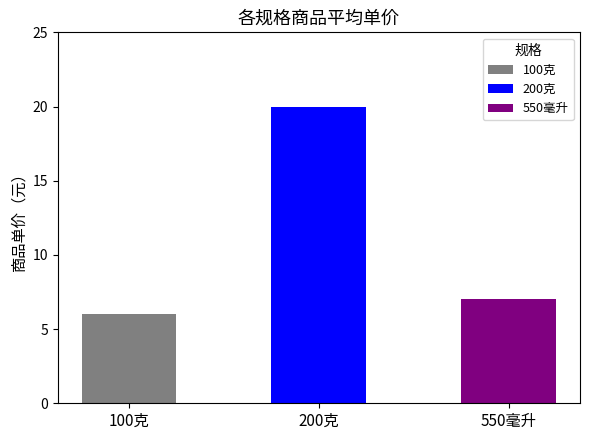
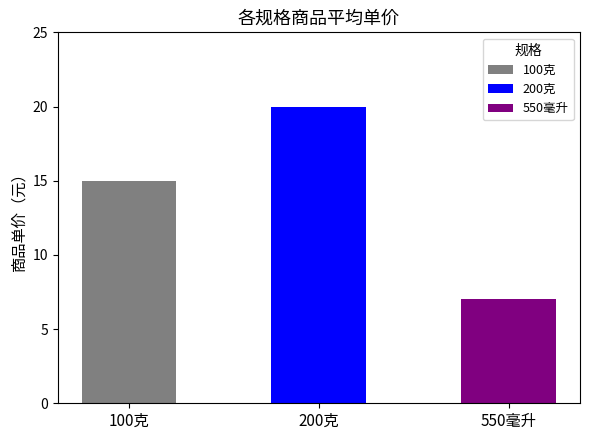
100克: 6 -> 15
